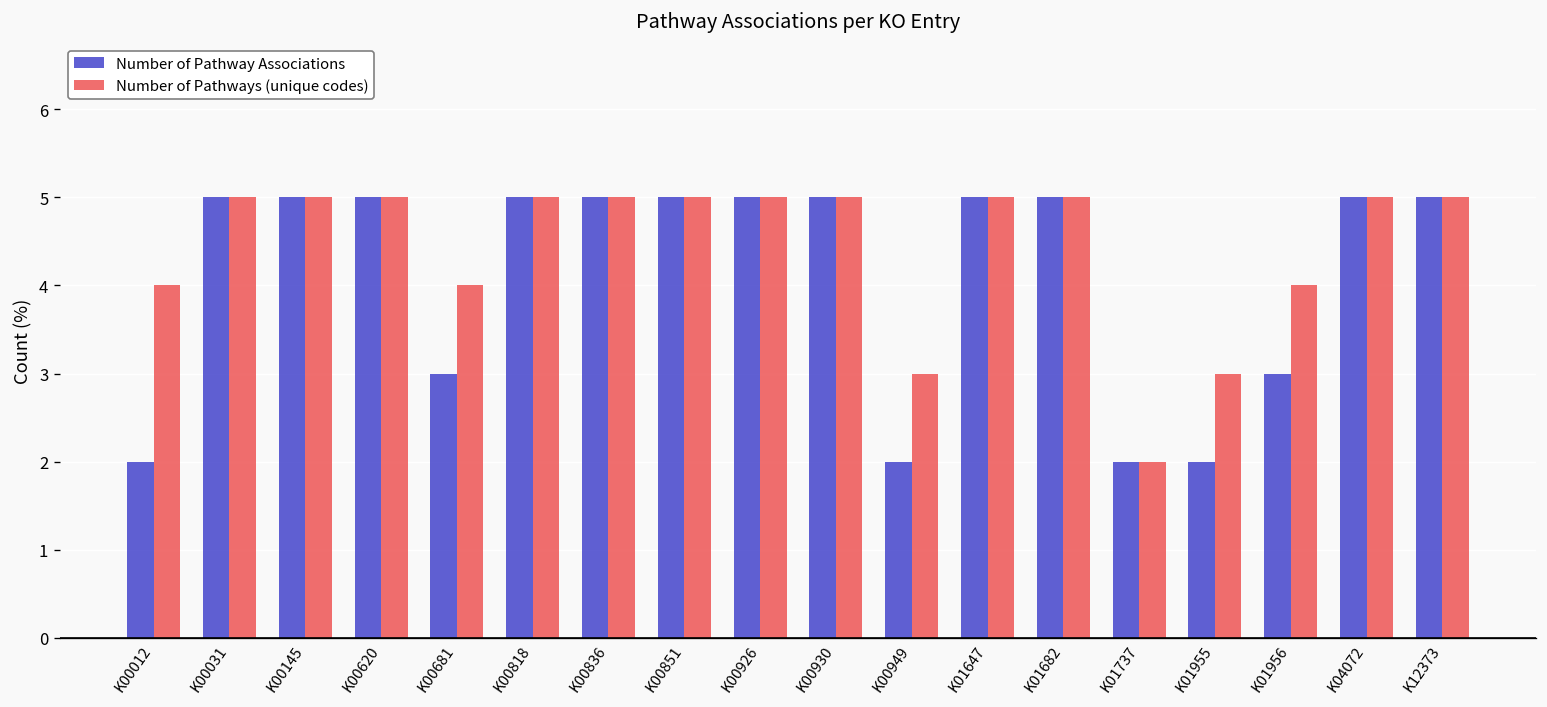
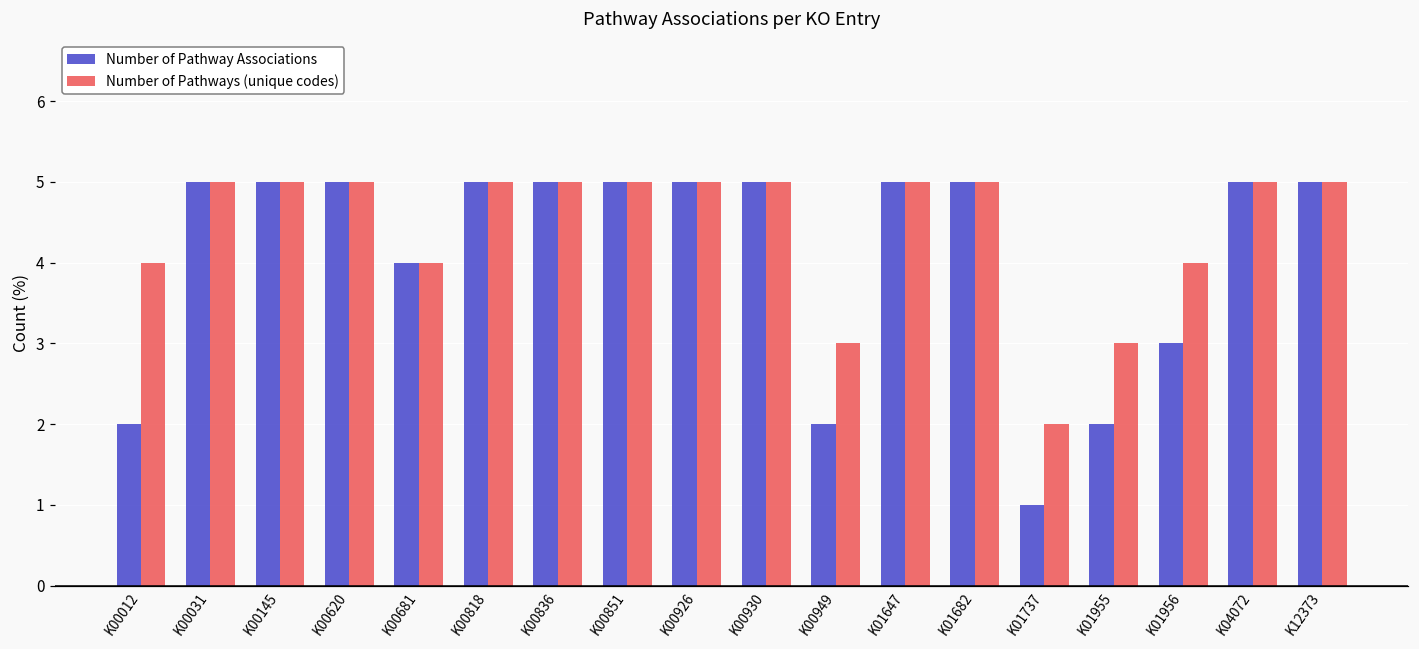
Number of Pathway Associations, K00681: 3 -> 4
Number of Pathway Associations, K01737: 2 -> 1
